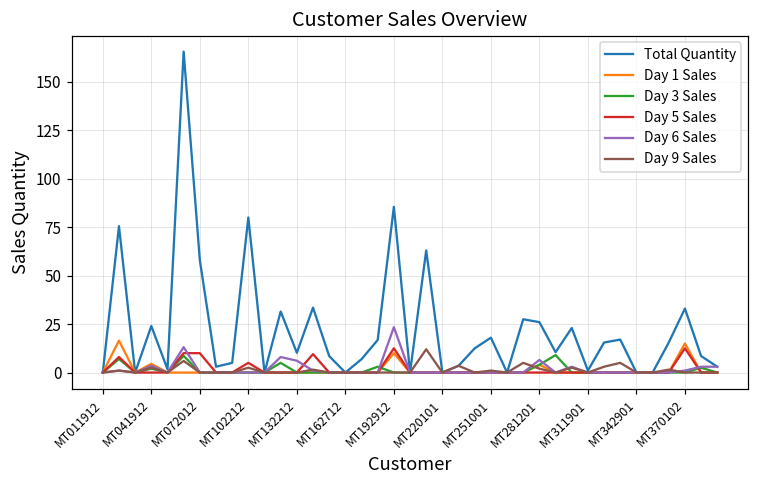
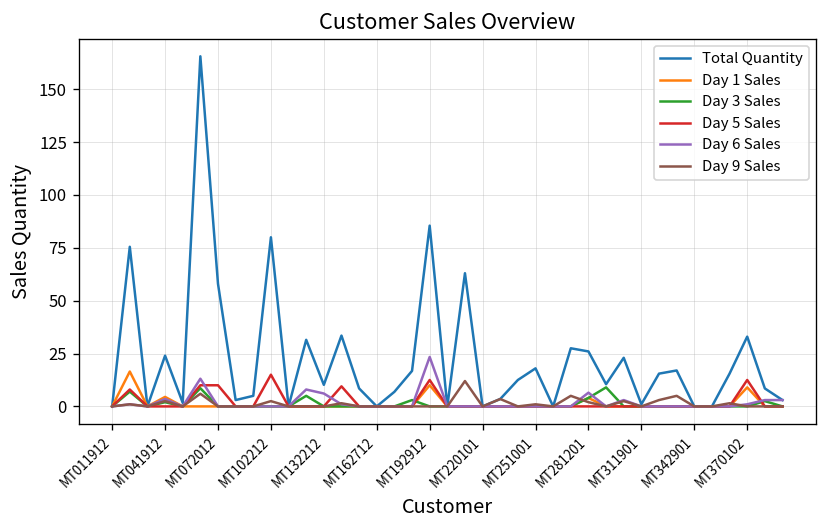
Day 5 Sales, MT102212: 5 -> 15
Day 1 Sales, MT370102: 15 -> 9
